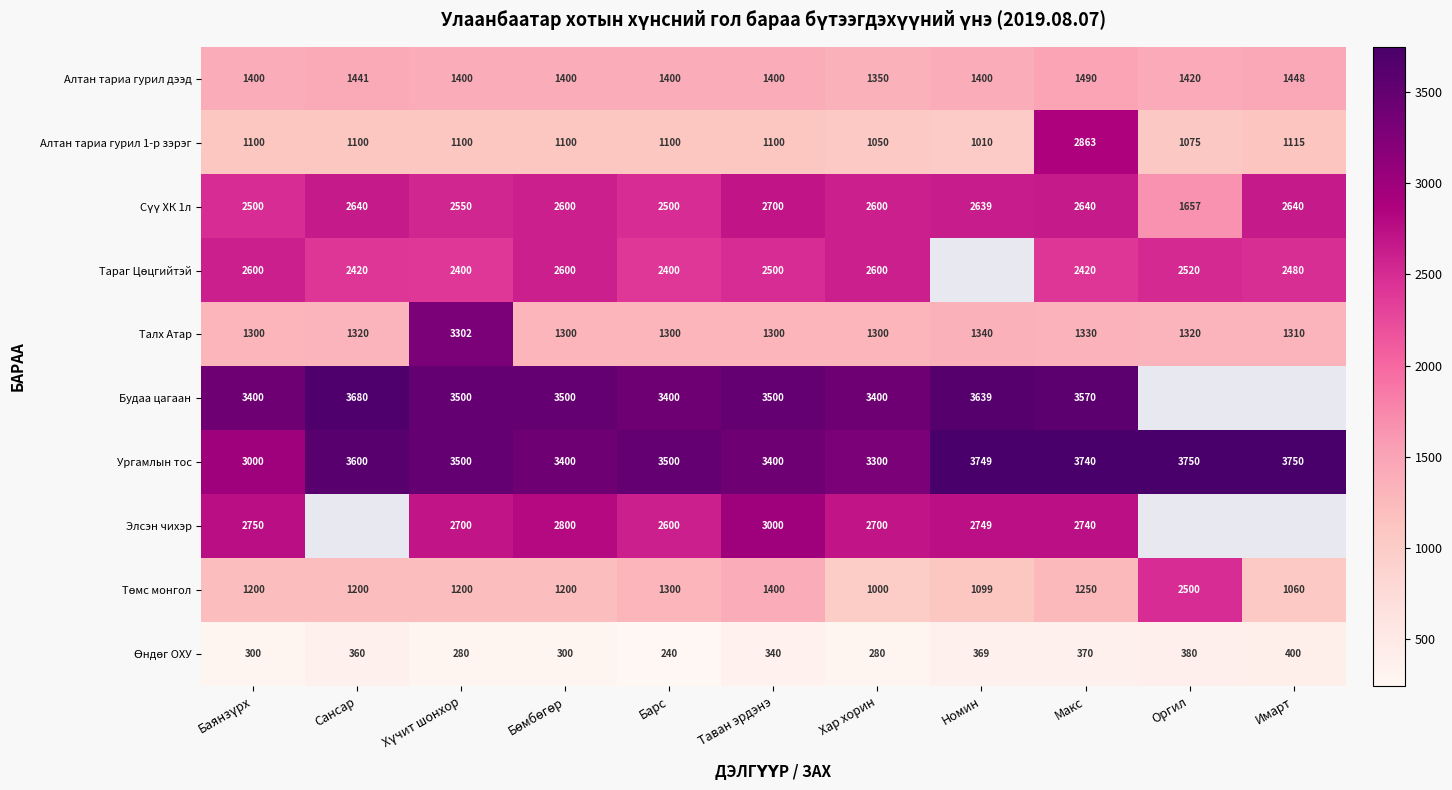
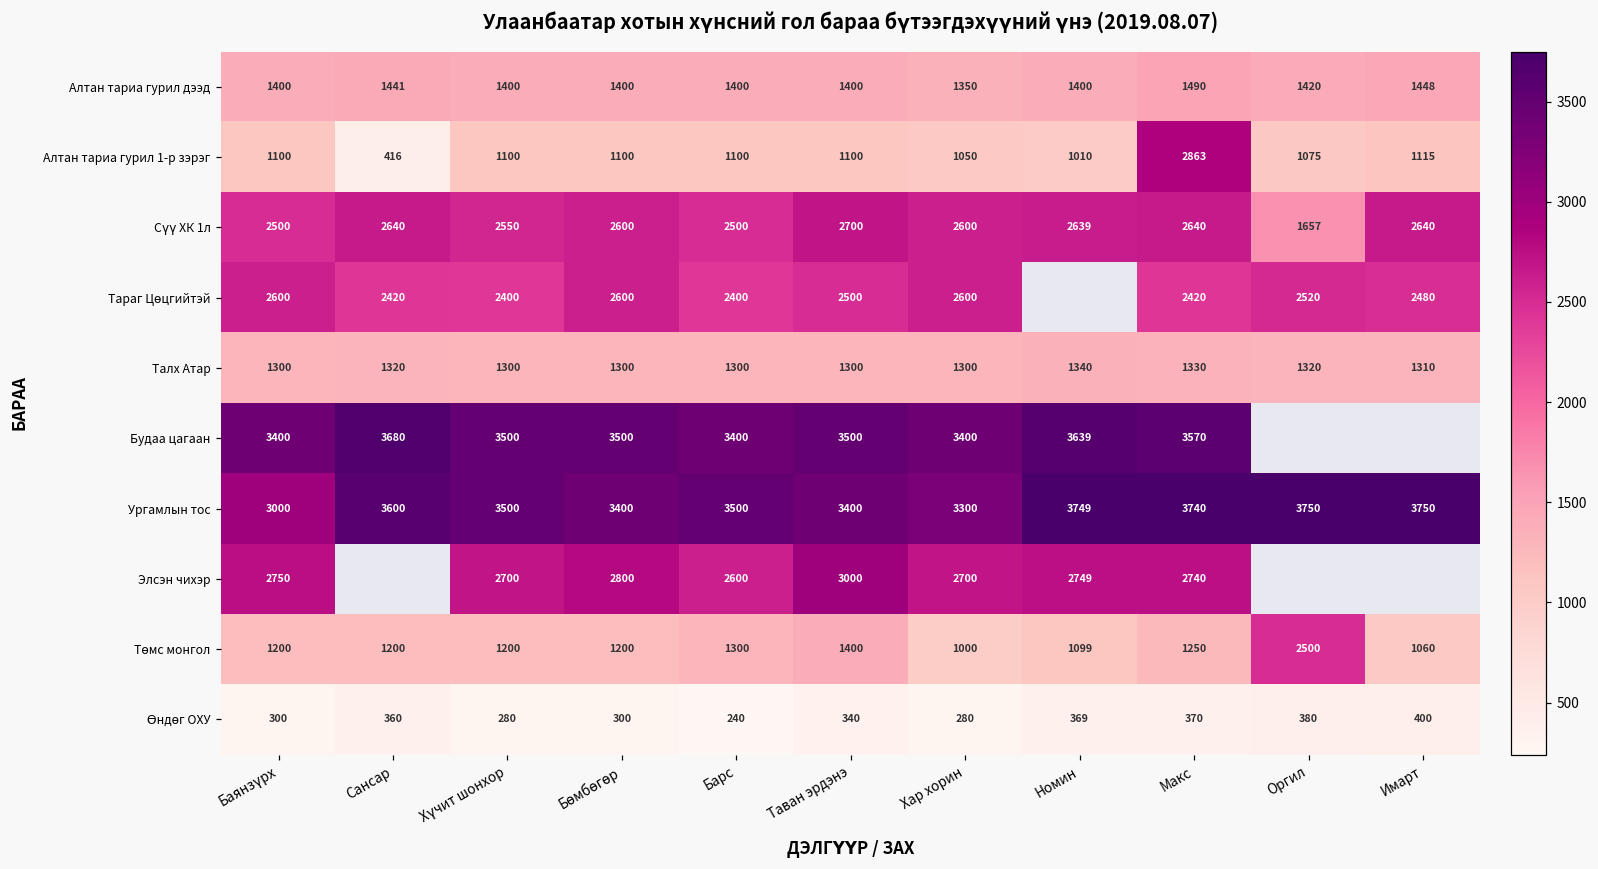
Алтан тариа гурил 1-р зэрэг, Сансар: 1100 -> 416
Талх Атар, Хүчит шонхор: 3302 -> 1300
